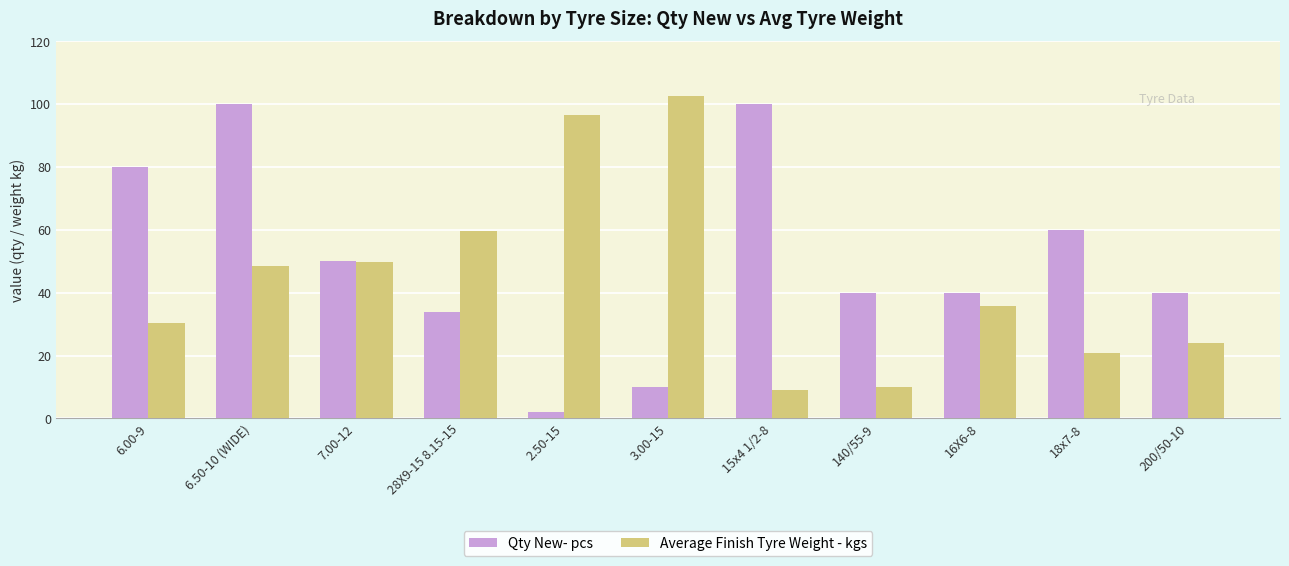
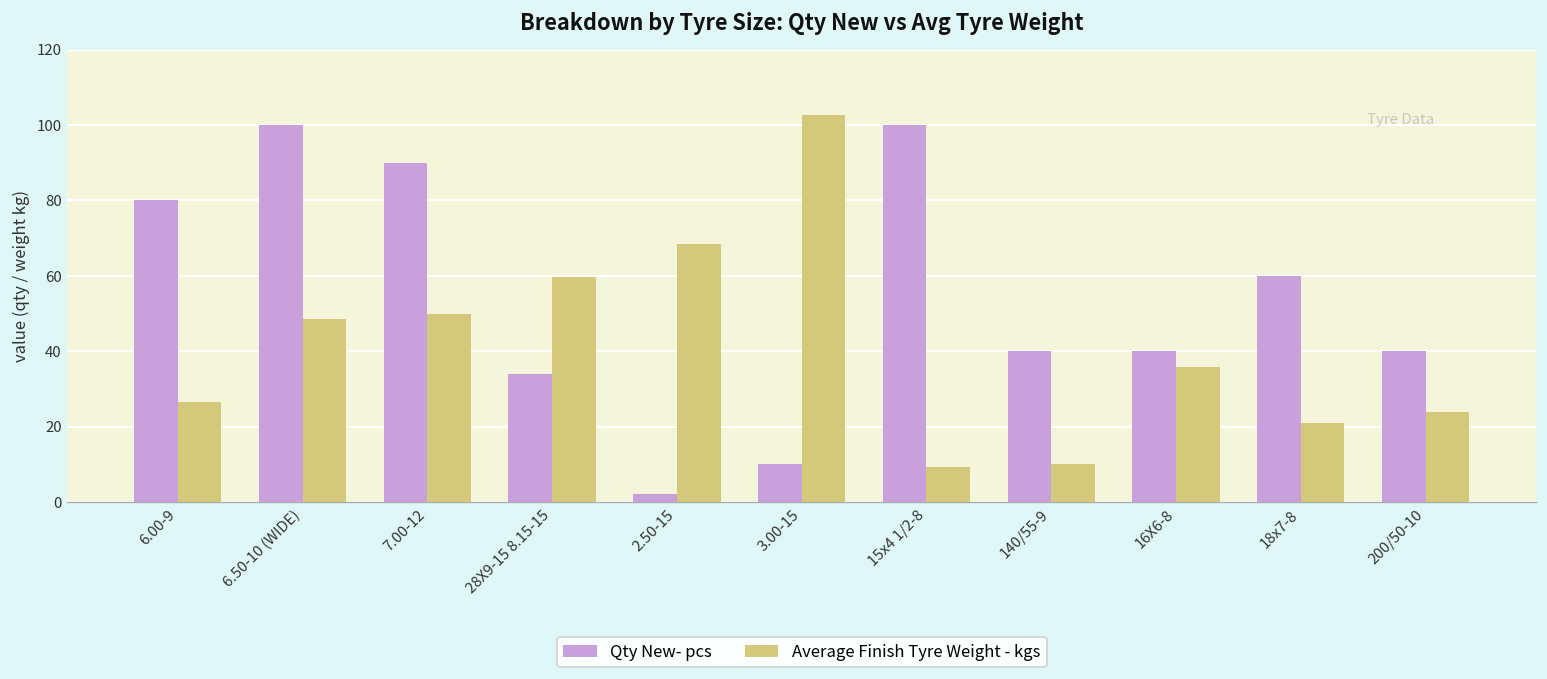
Average Finish Tyre Weight - kgs, 6.00-9: 31 -> 27
Qty New- pcs, 7.00-12: 50 -> 90
Average Finish Tyre Weight - kgs, 2.50-15: 97 -> 69
